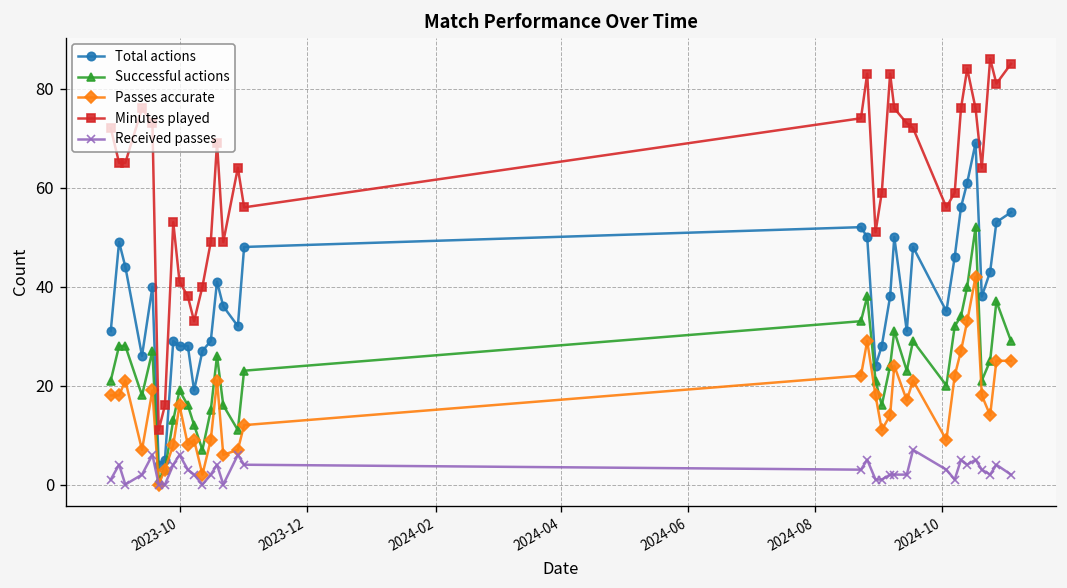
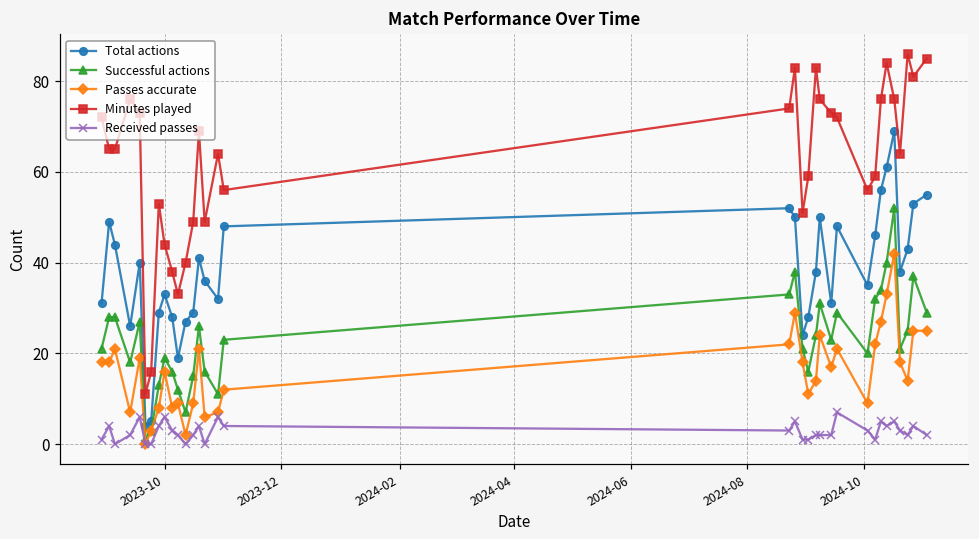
Total actions, 2023-10: 28 -> 33
Minutes played, 2023-10: 41 -> 44
